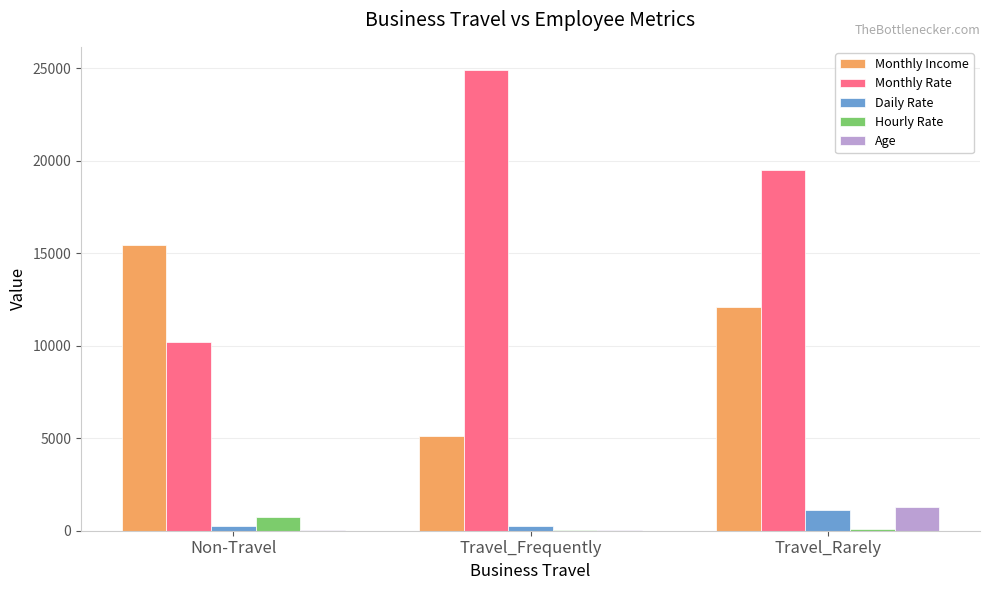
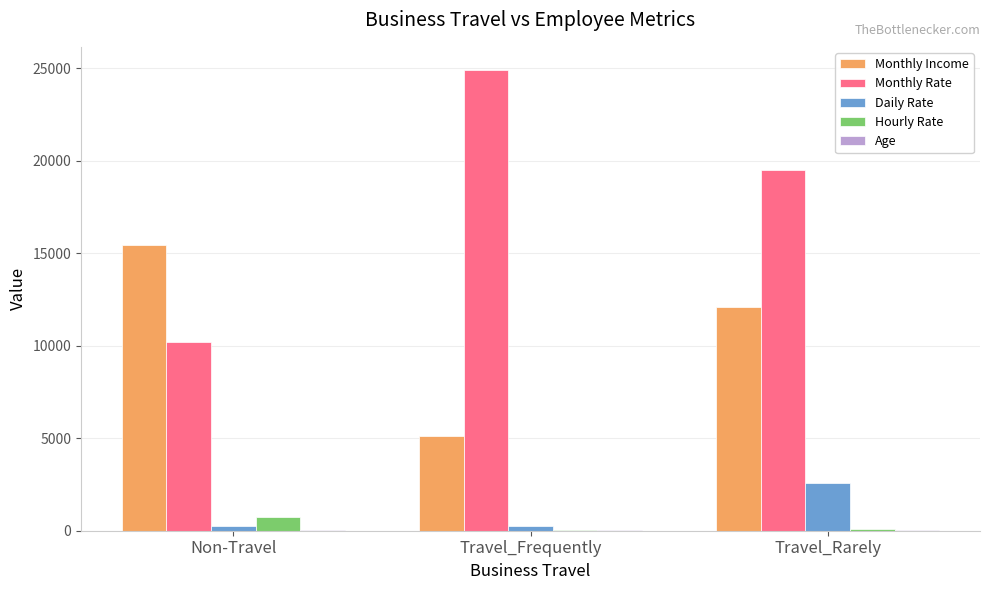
Daily Rate, Travel_Rarely: 1100 -> 2600
Age, Travel_Rarely: 1300 -> 0
